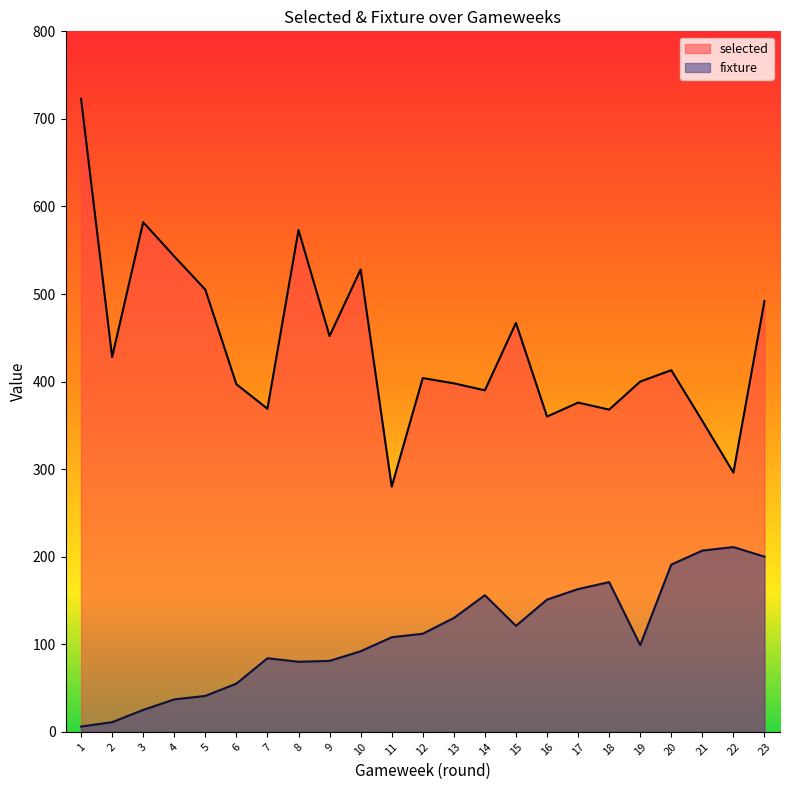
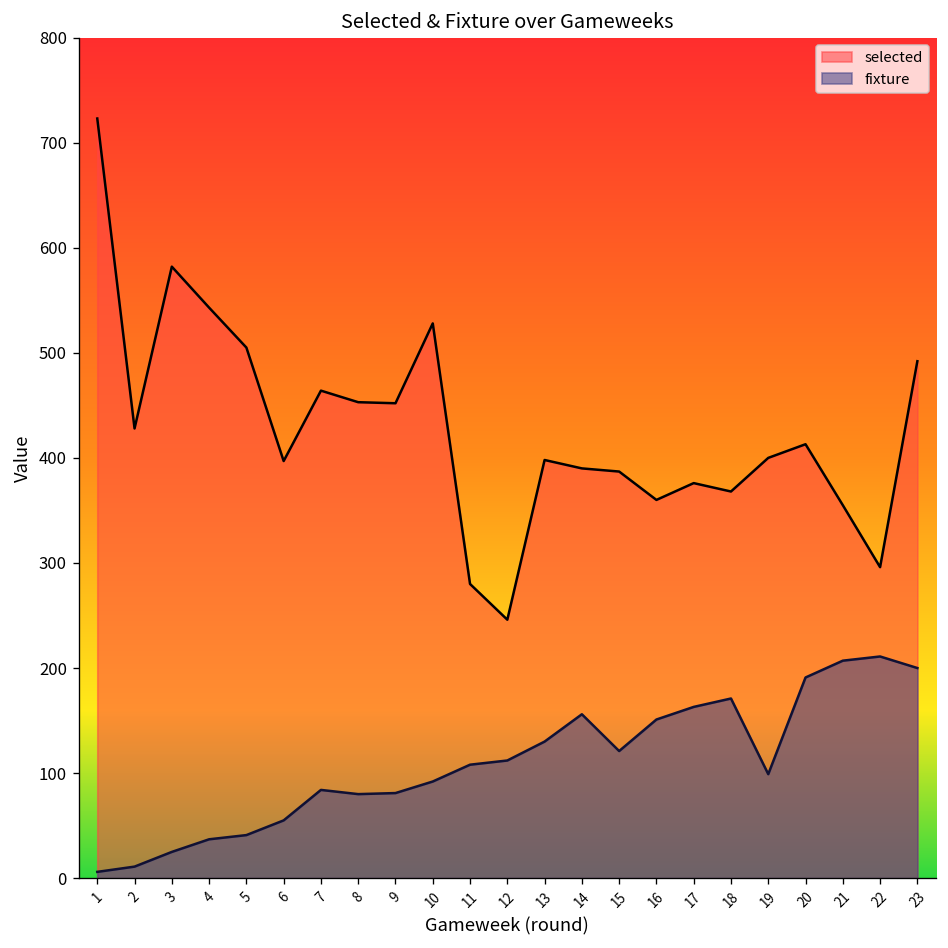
selected, 7: 370 -> 460
selected, 8: 570 -> 450
selected, 12: 400 -> 250
selected, 15: 470 -> 390
